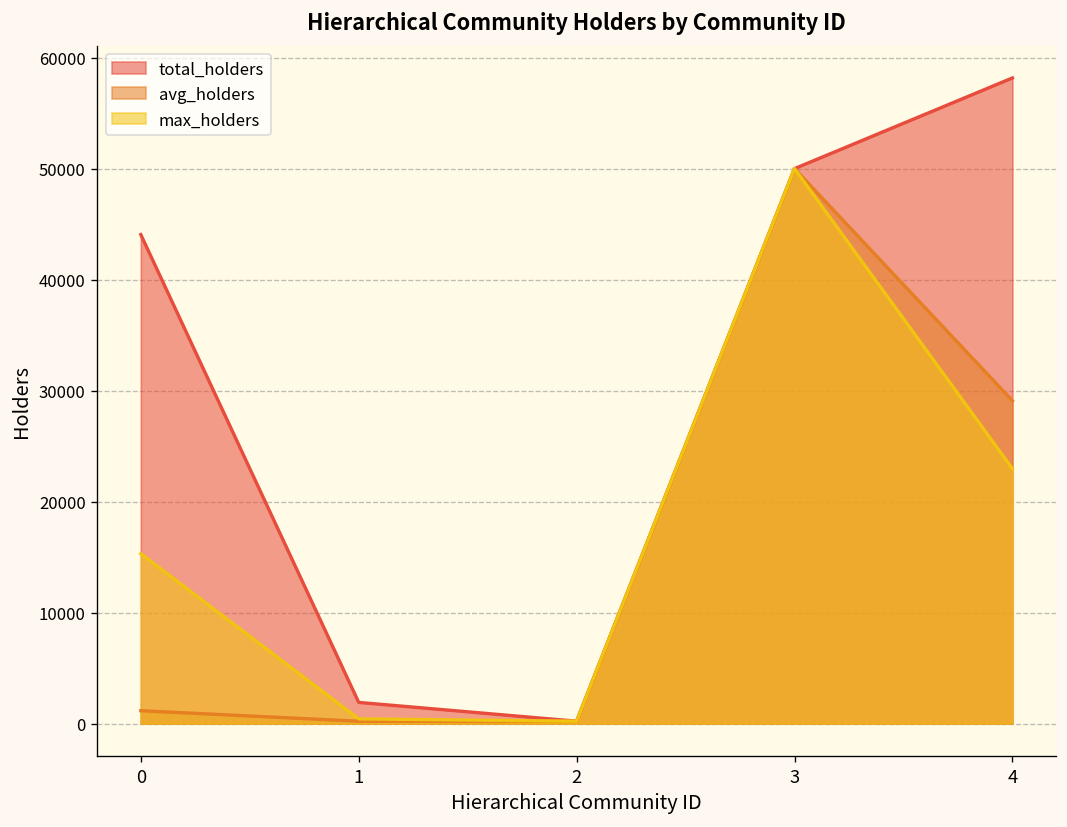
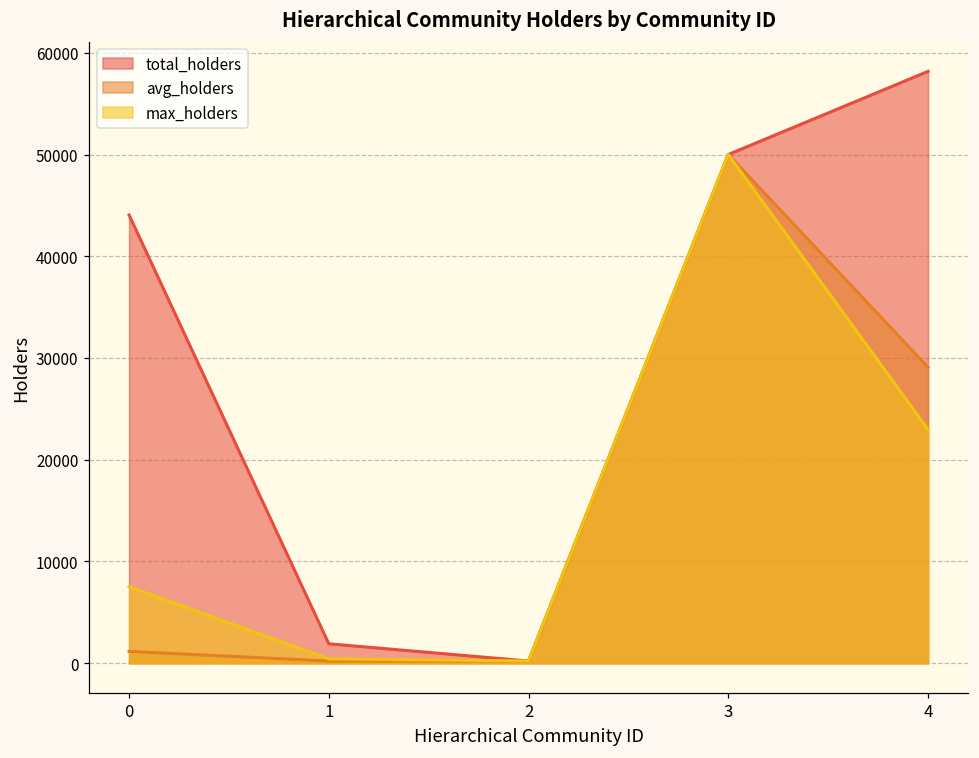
max_holders, 0: 15000 -> 8000
